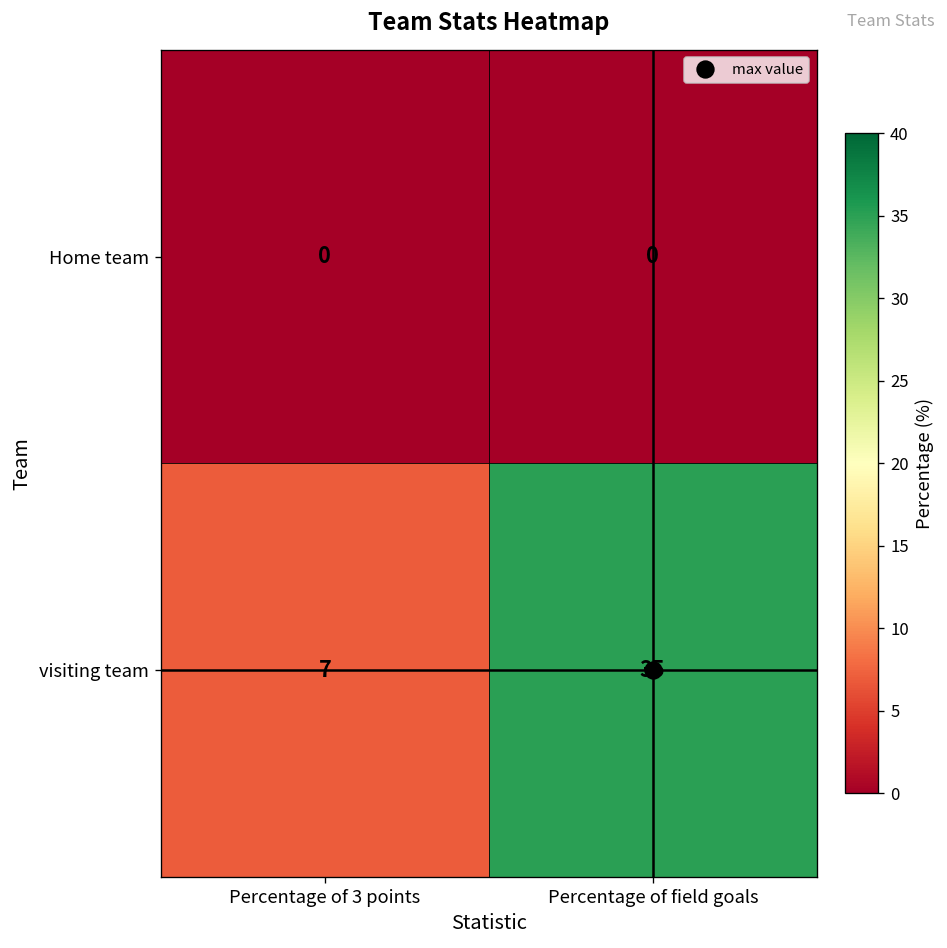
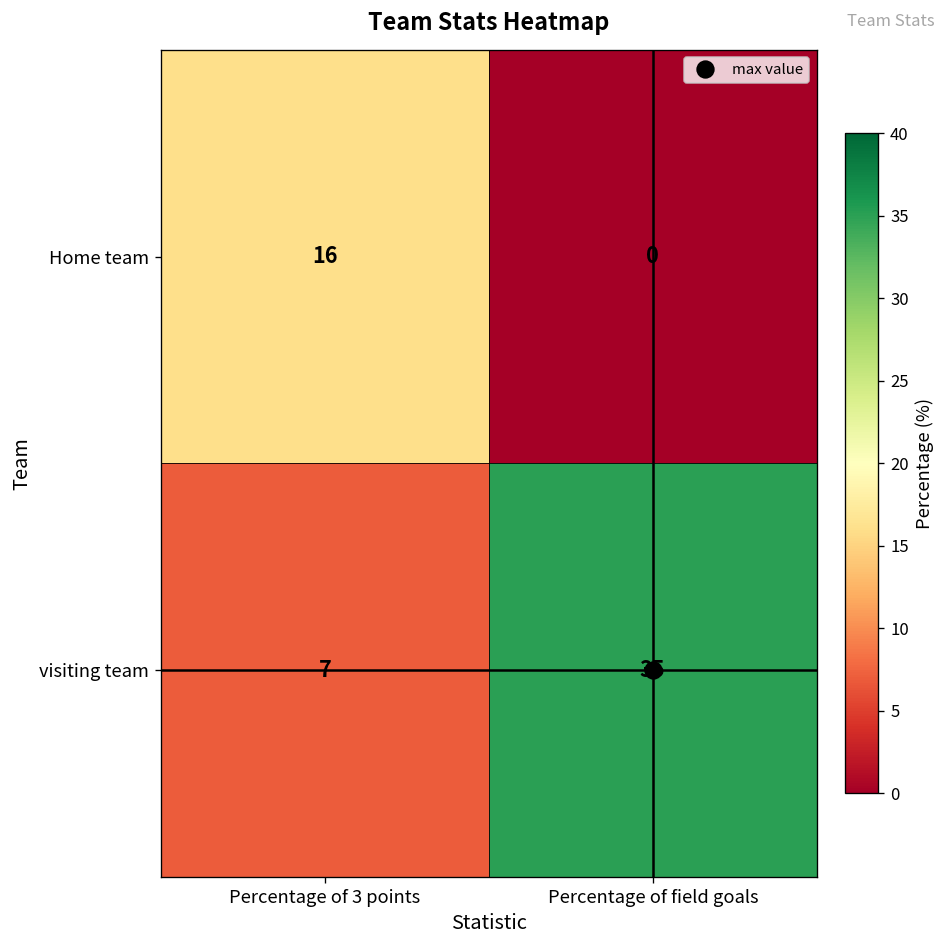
Home team, Percentage of 3 points: 0 -> 16
